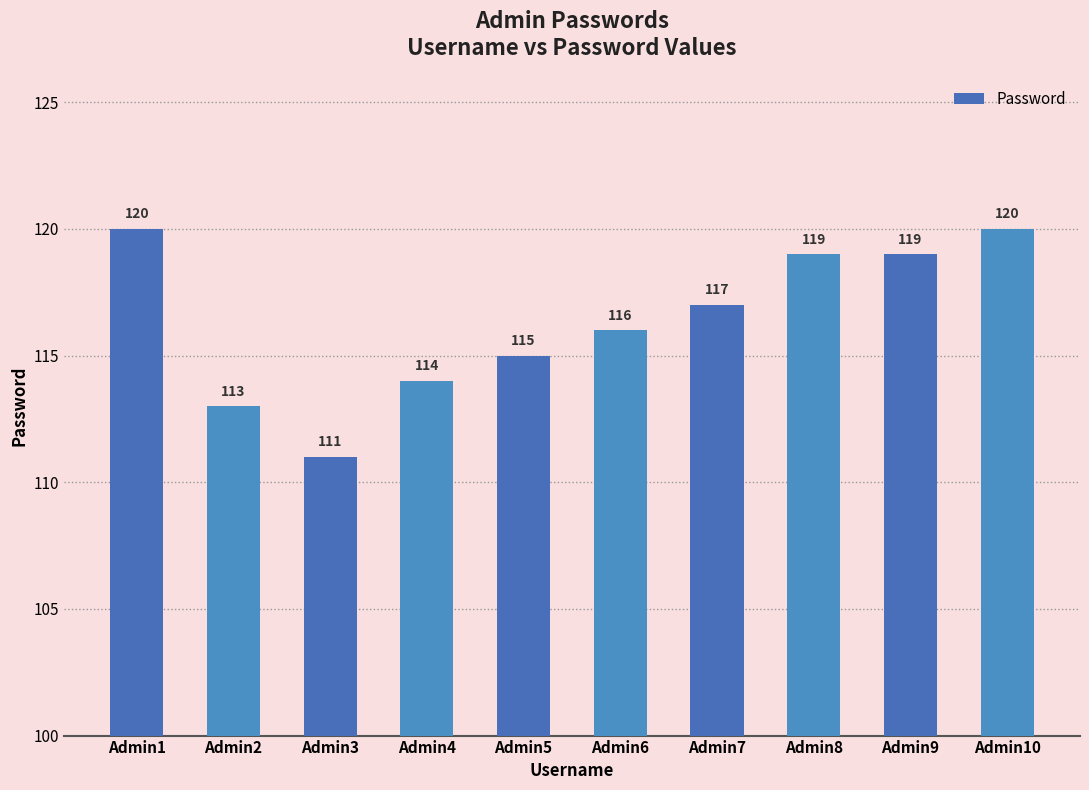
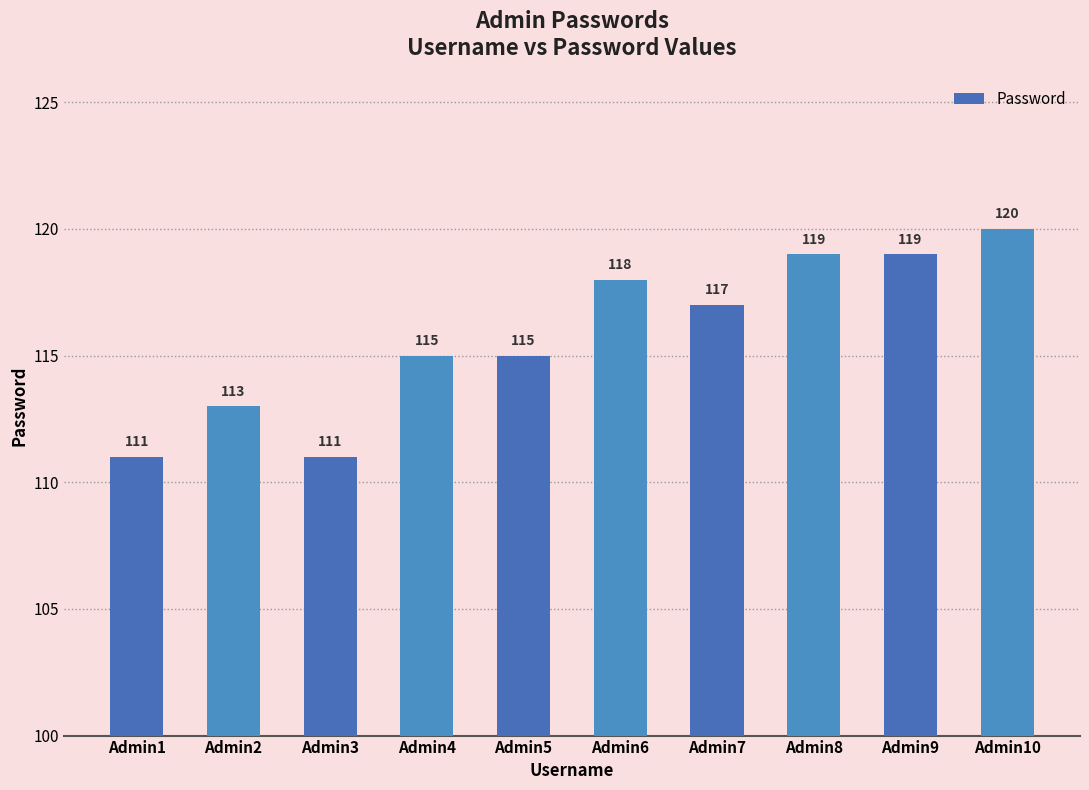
Admin1: 120 -> 111
Admin4: 114 -> 115
Admin6: 116 -> 118
